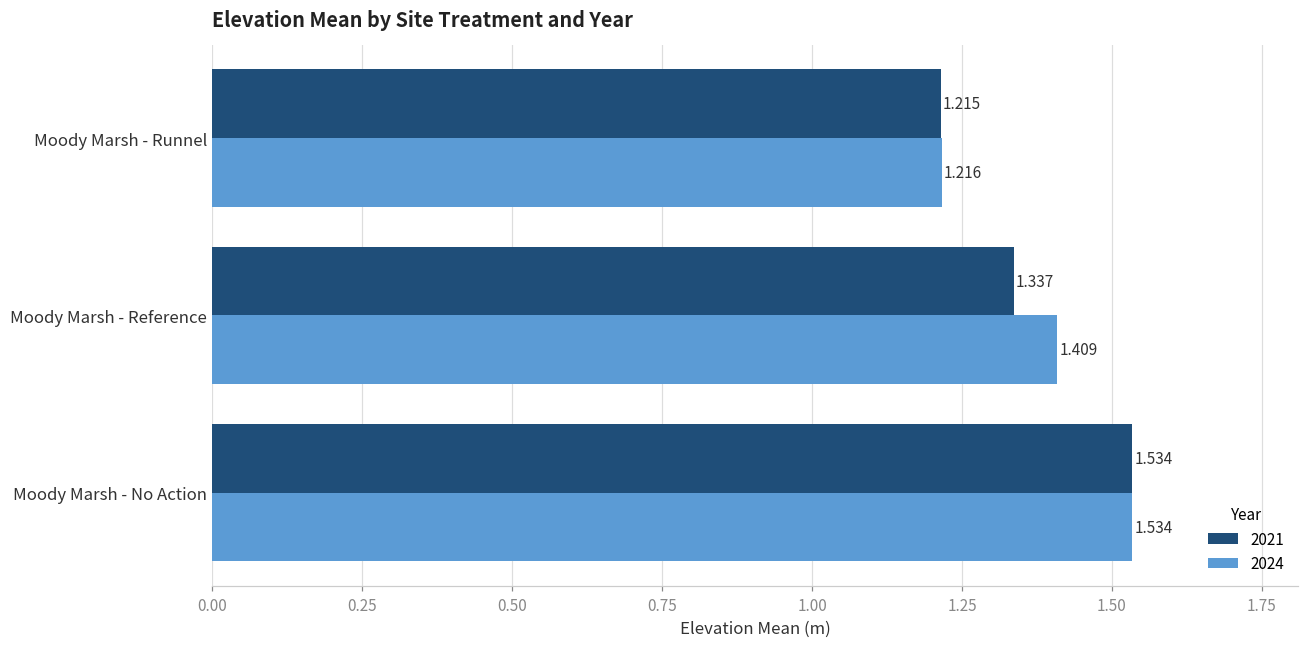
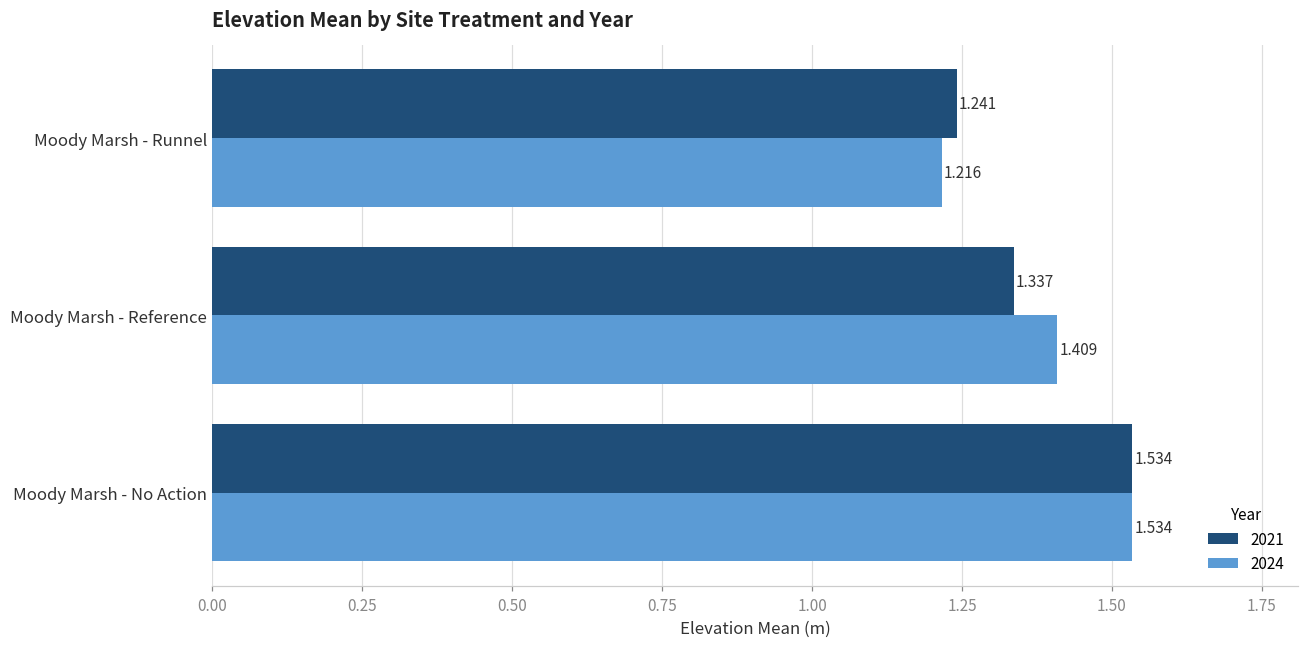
2021, Moody Marsh - Runnel: 1.215 -> 1.241
